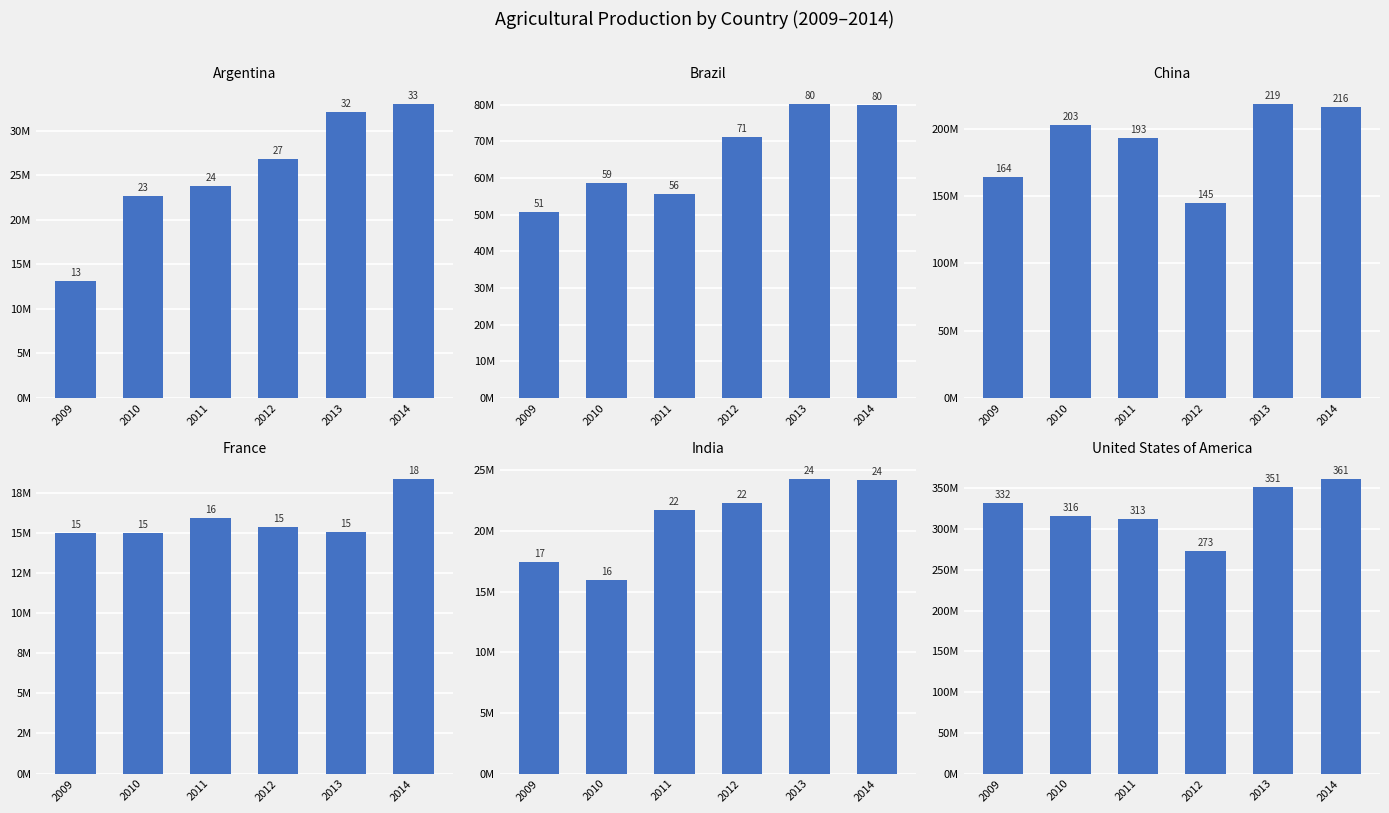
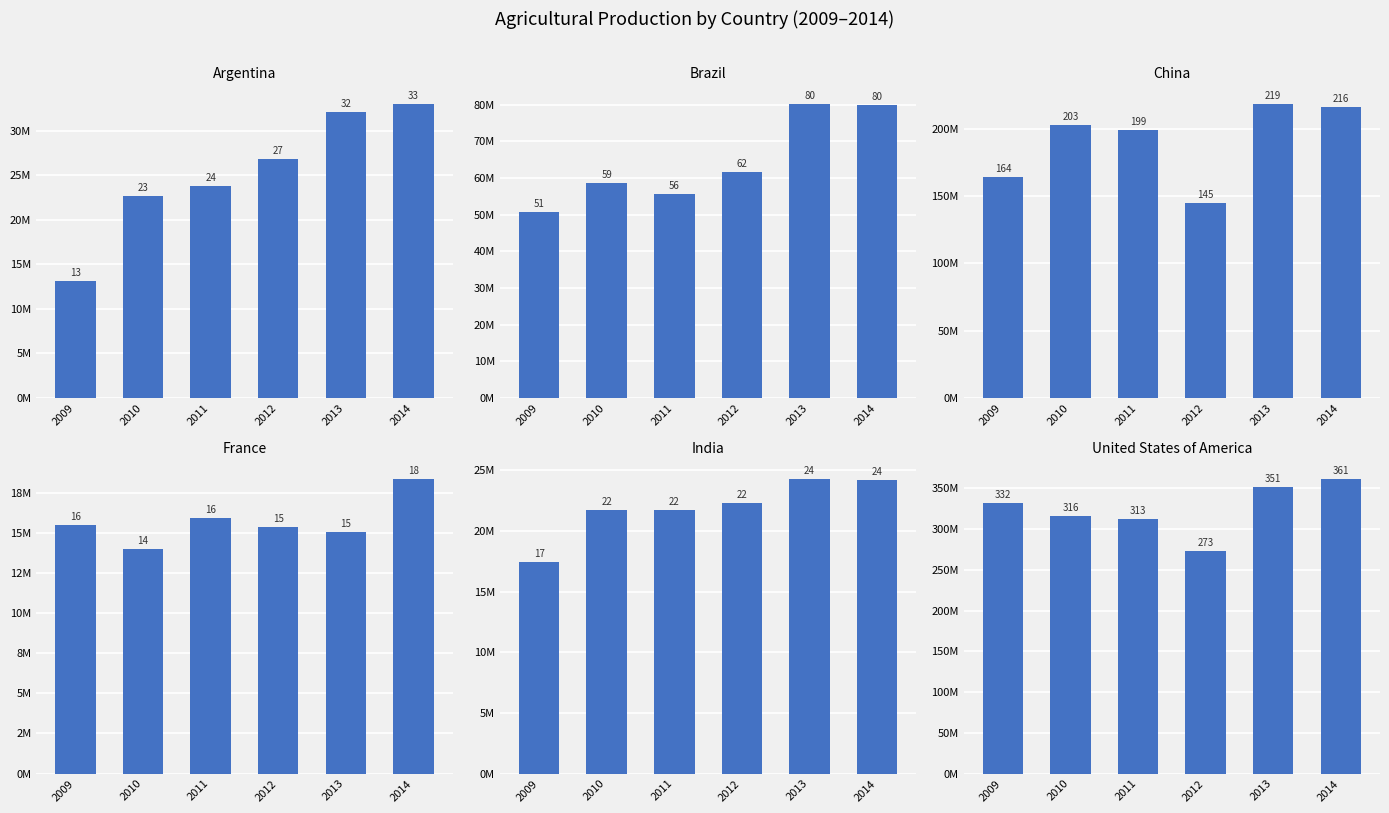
Brazil, 2012: 71 -> 62
China, 2011: 193 -> 199
France, 2009: 15 -> 16
France, 2010: 15 -> 14
India, 2010: 16 -> 22
